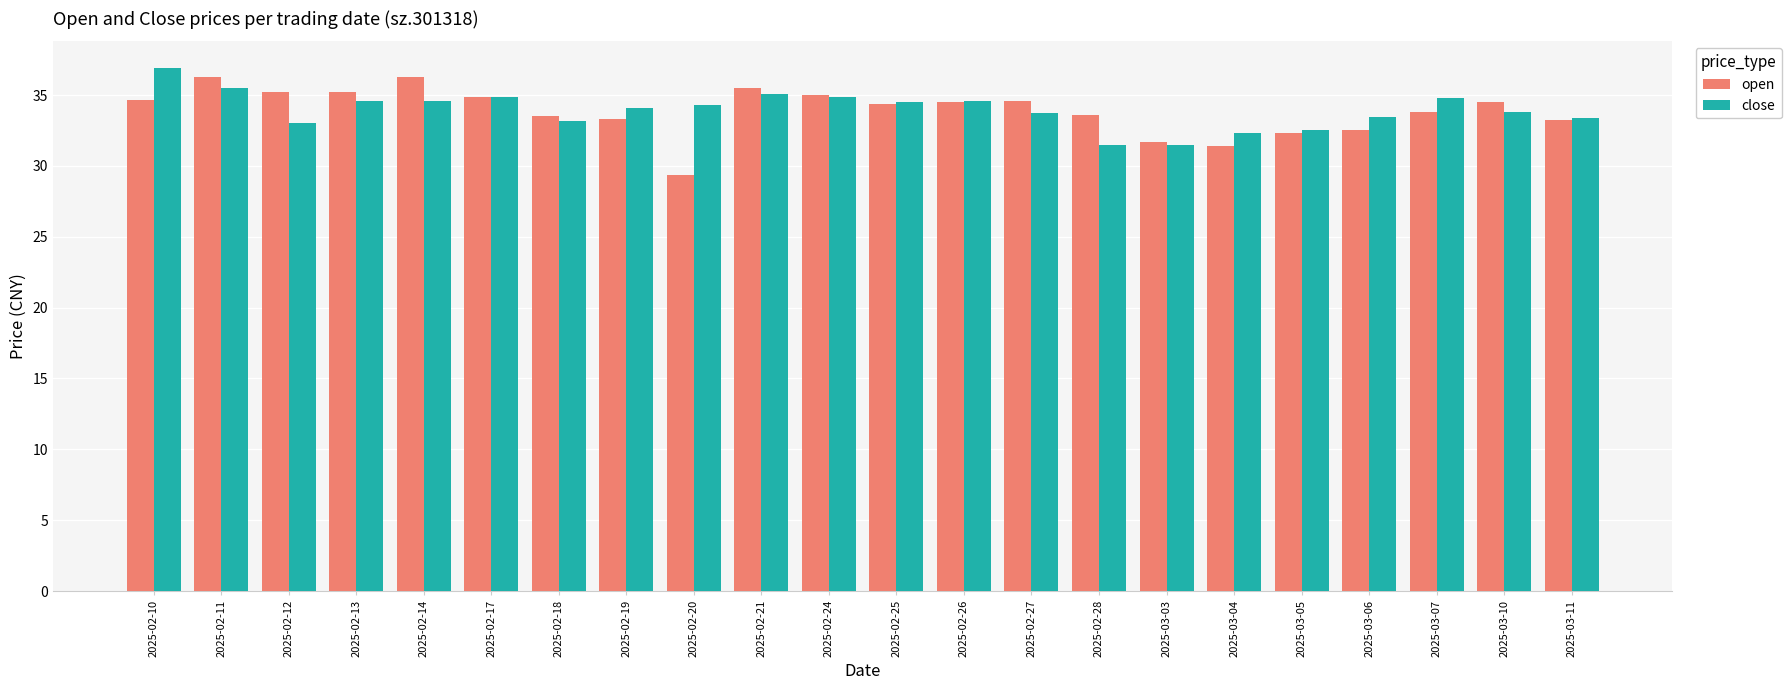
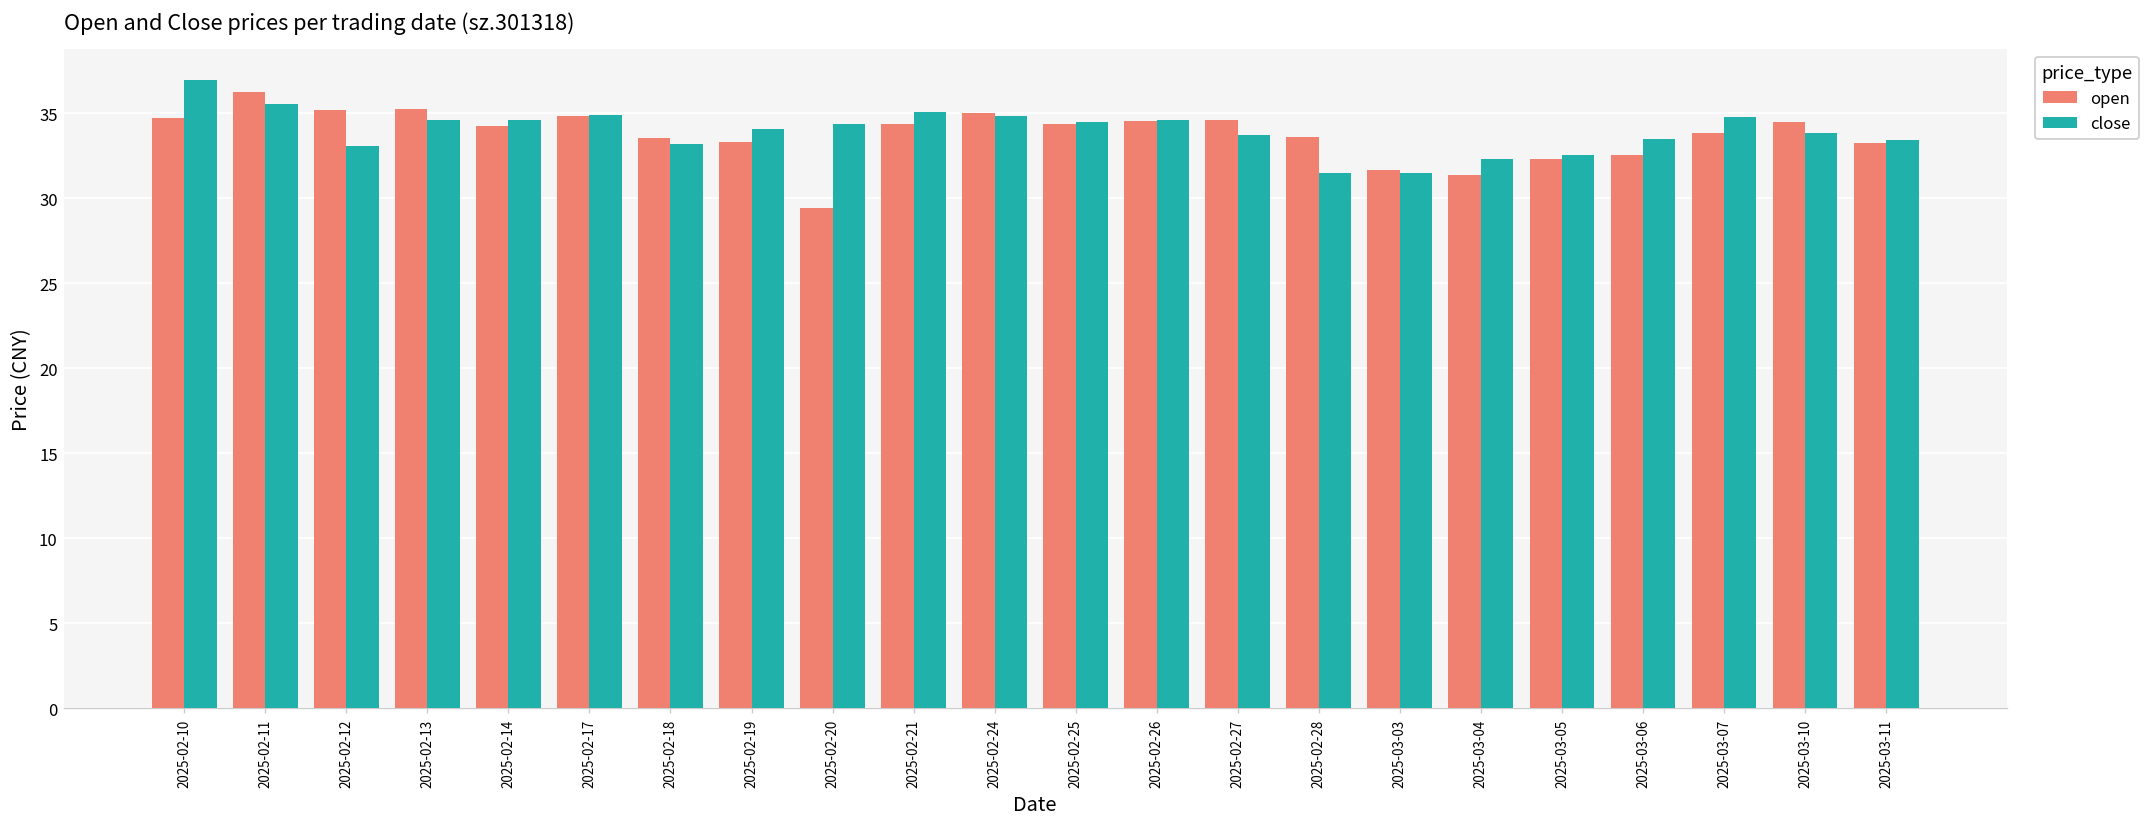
open, 2025-02-14: 36.3 -> 34.2
open, 2025-02-21: 35.5 -> 34.4
